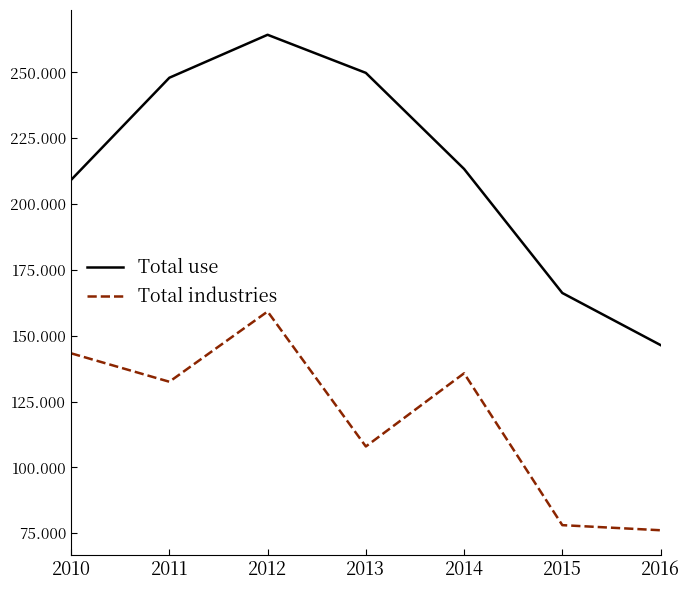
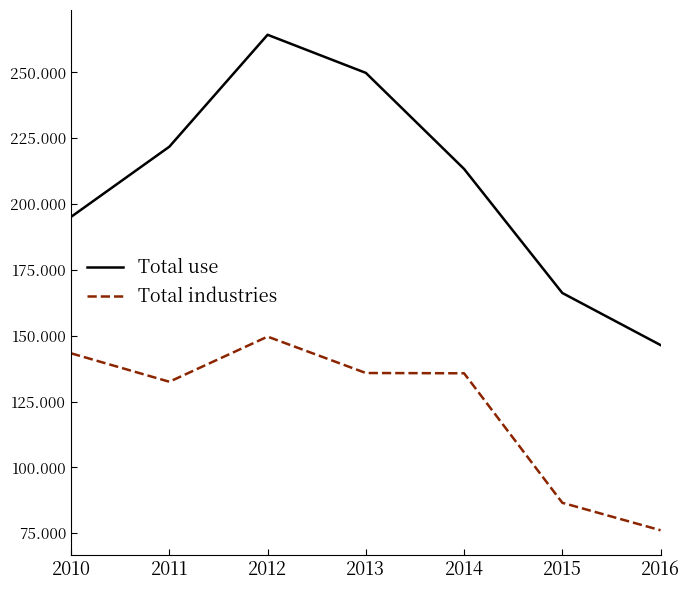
Total use, 2010: 209 -> 195
Total use, 2011: 248 -> 222
Total industries, 2012: 159 -> 150
Total industries, 2013: 108 -> 136
Total industries, 2015: 78 -> 87
